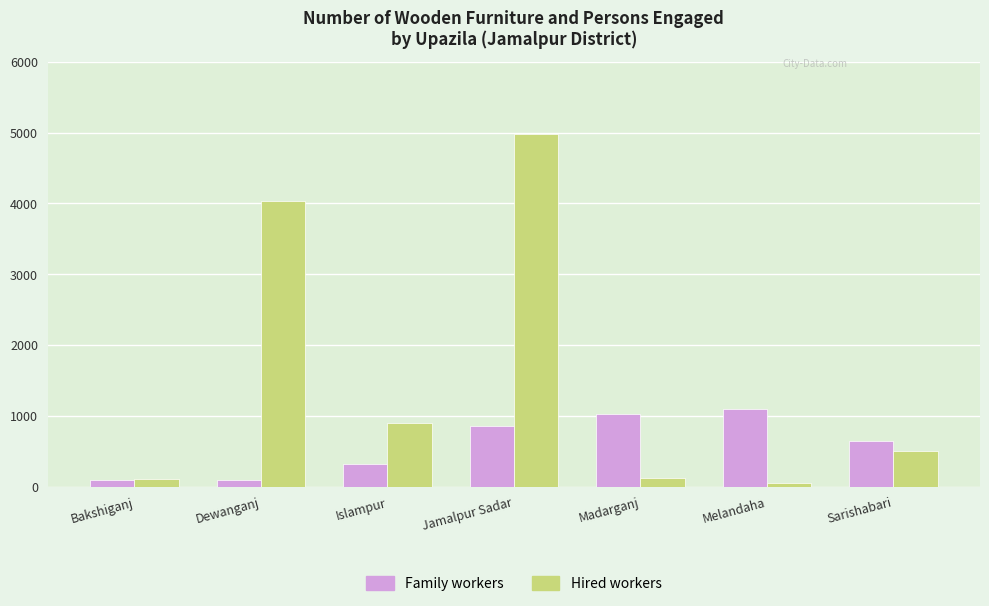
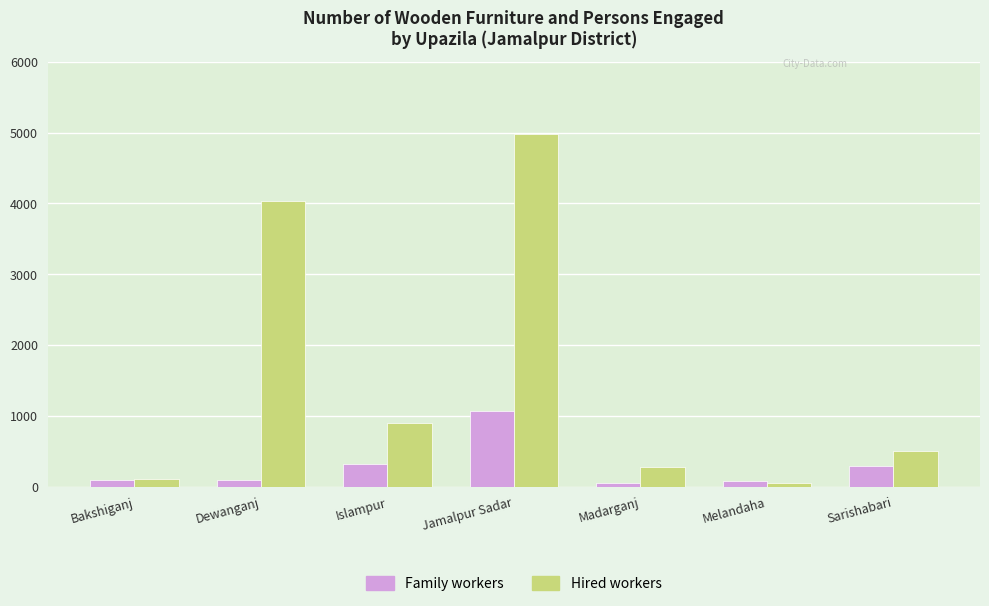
Family workers, Jamalpur Sadar: 900 -> 1100
Family workers, Madarganj: 1000 -> 100
Hired workers, Madarganj: 100 -> 300
Family workers, Melandaha: 1100 -> 100
Family workers, Sarishabari: 600 -> 300
